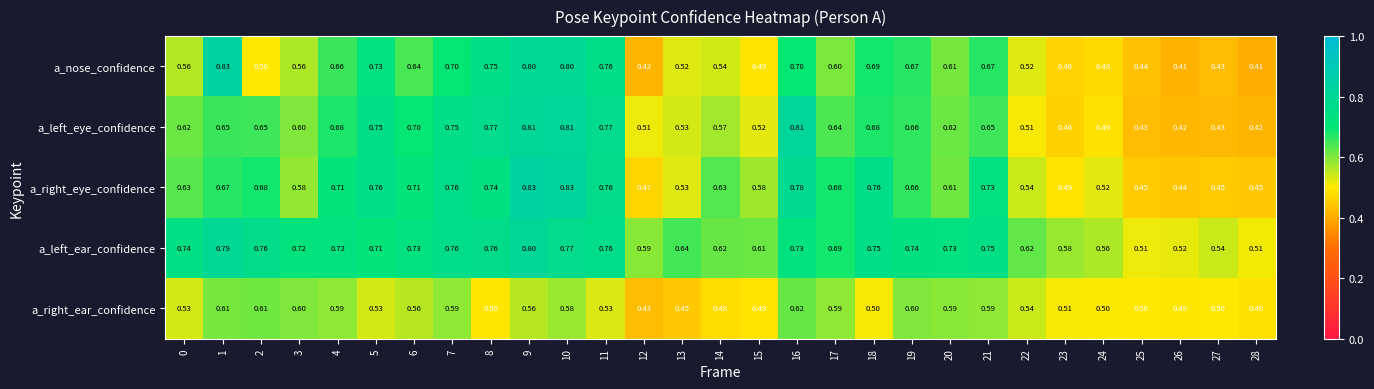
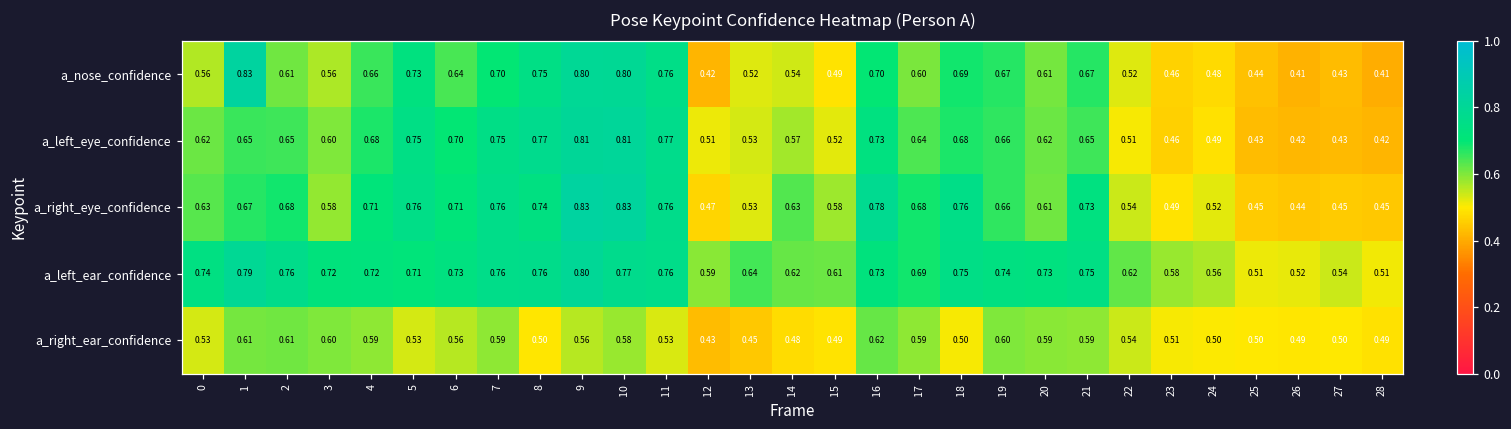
a_nose_confidence, 2: 0.50 -> 0.61
a_left_eye_confidence, 16: 0.81 -> 0.73
